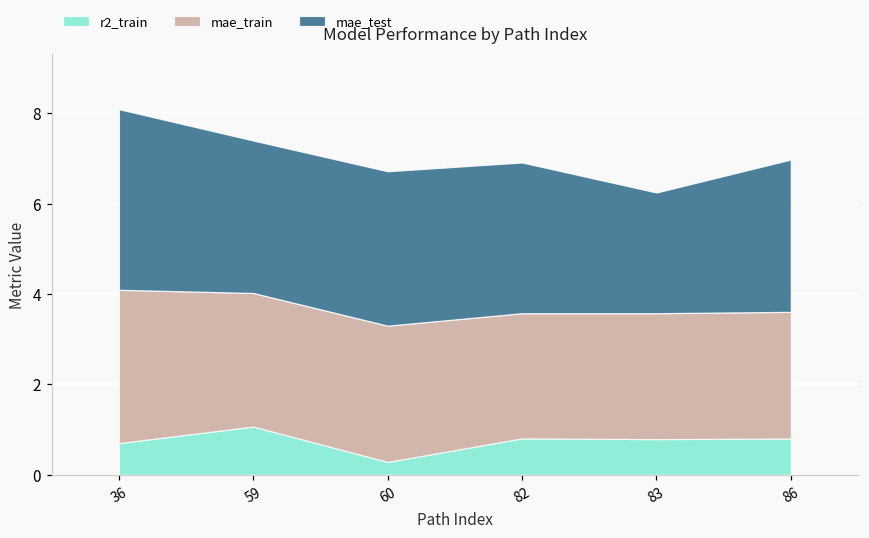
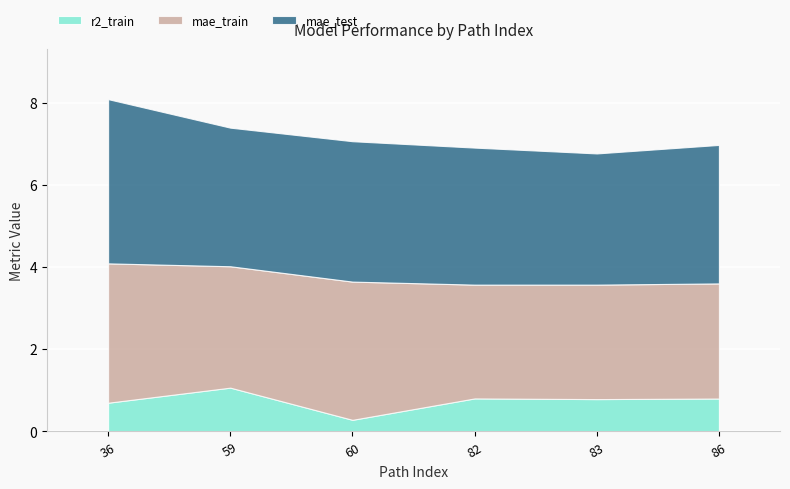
mae_train, 60: 3.0 -> 3.4
mae_test, 83: 2.7 -> 3.2
